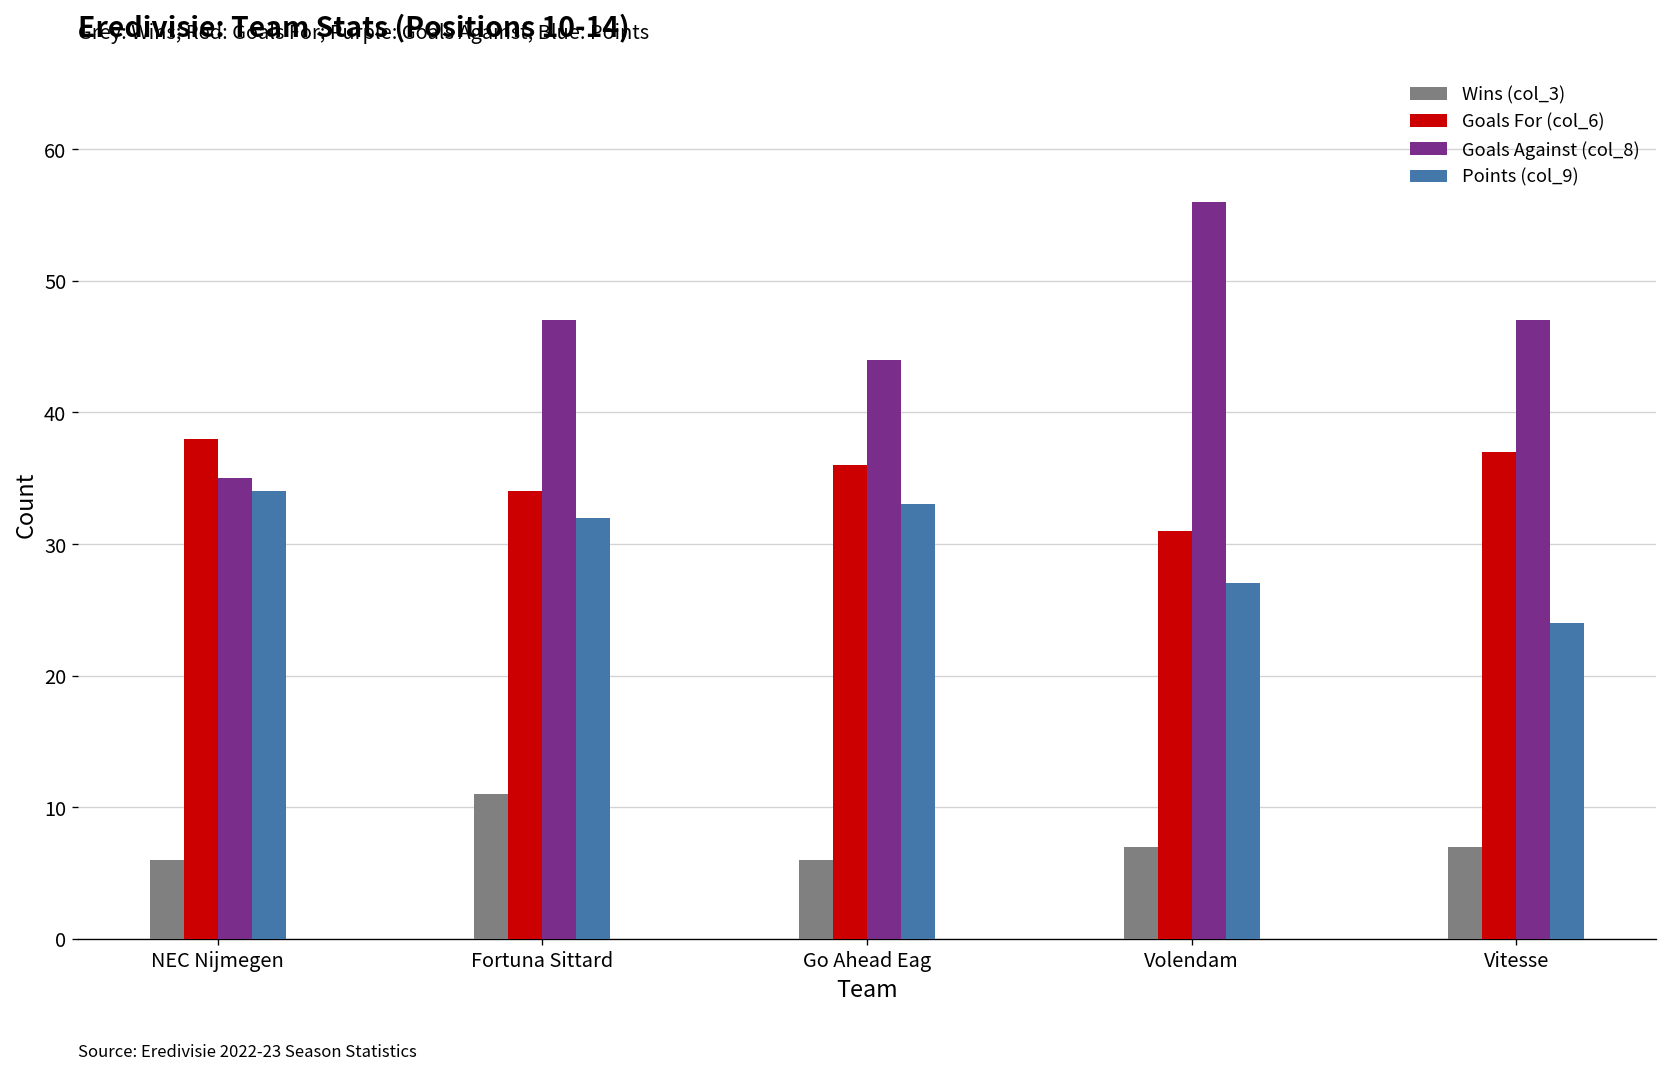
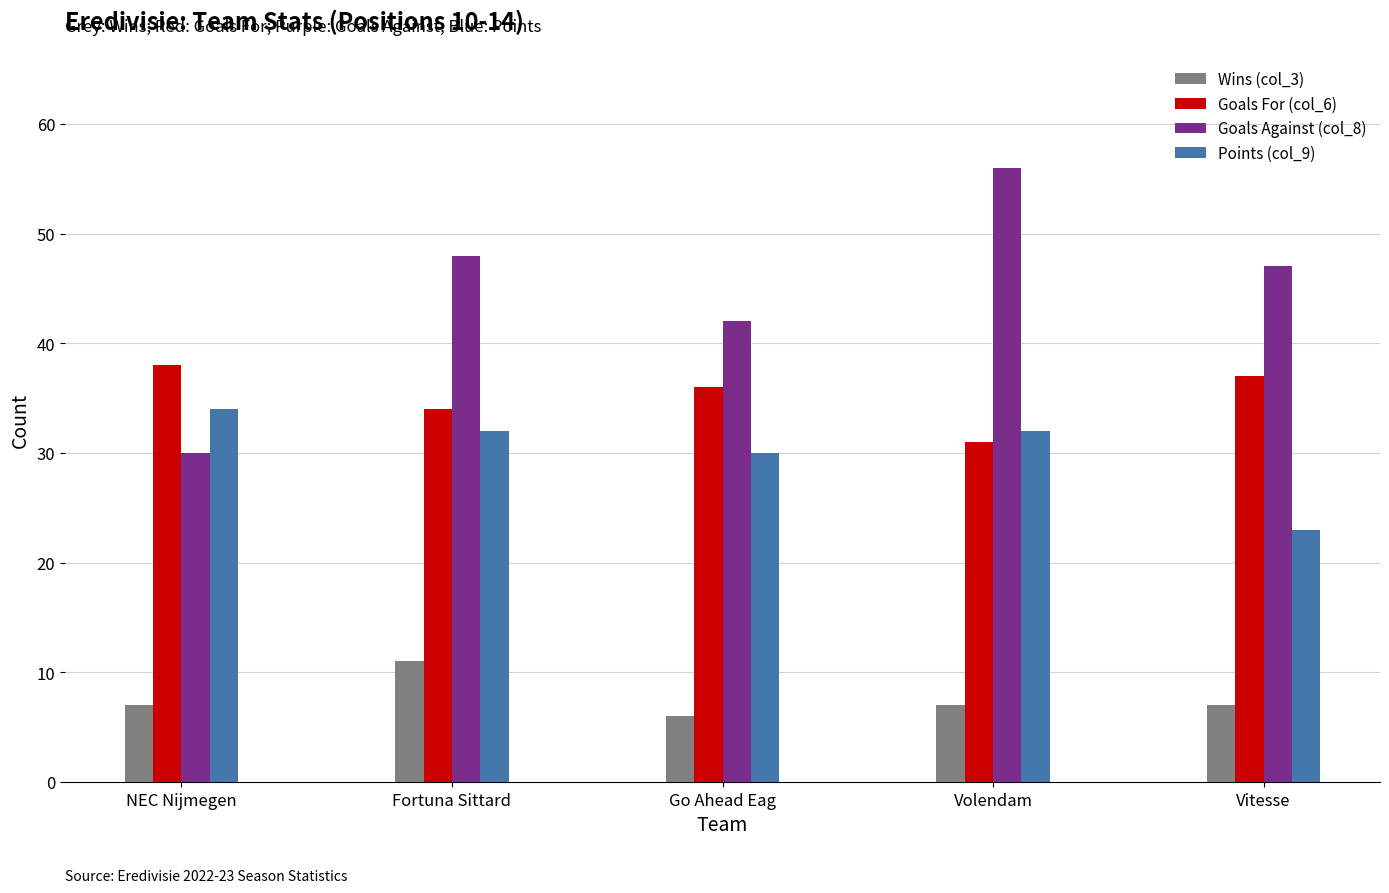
Wins (col_3), NEC Nijmegen: 6 -> 7
Goals Against (col_8), NEC Nijmegen: 35 -> 30
Goals Against (col_8), Fortuna Sittard: 47 -> 48
Goals Against (col_8), Go Ahead Eag: 44 -> 42
Points (col_9), Go Ahead Eag: 33 -> 30
Points (col_9), Volendam: 27 -> 32
Points (col_9), Vitesse: 24 -> 23
